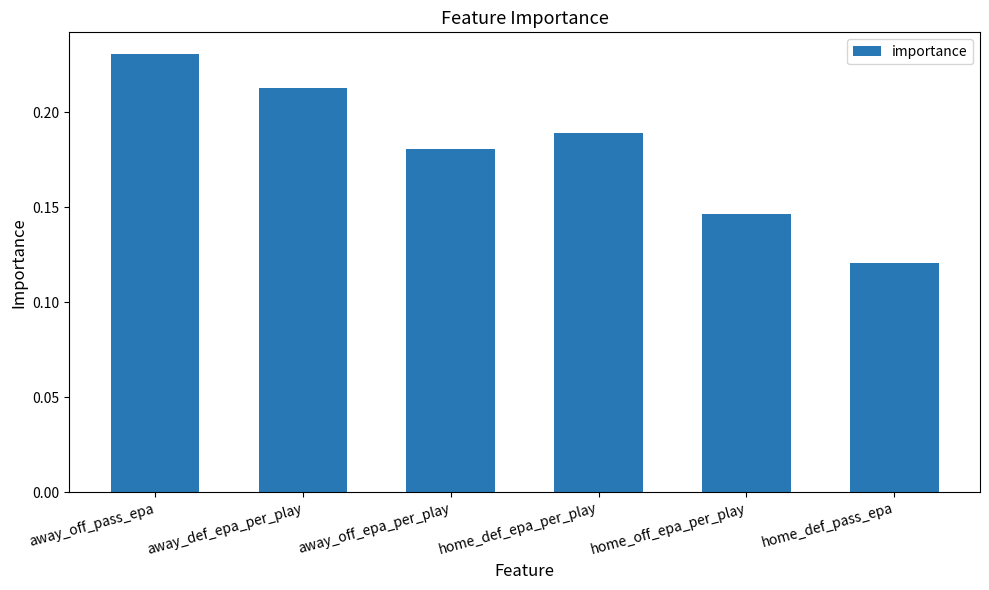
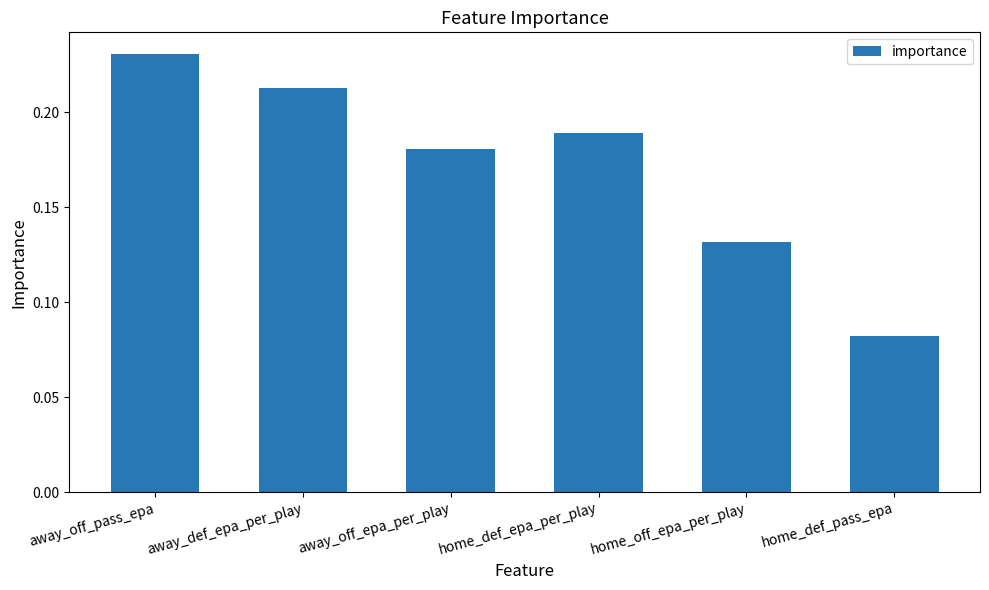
home_off_epa_per_play: 0.146 -> 0.131
home_def_pass_epa: 0.121 -> 0.082
